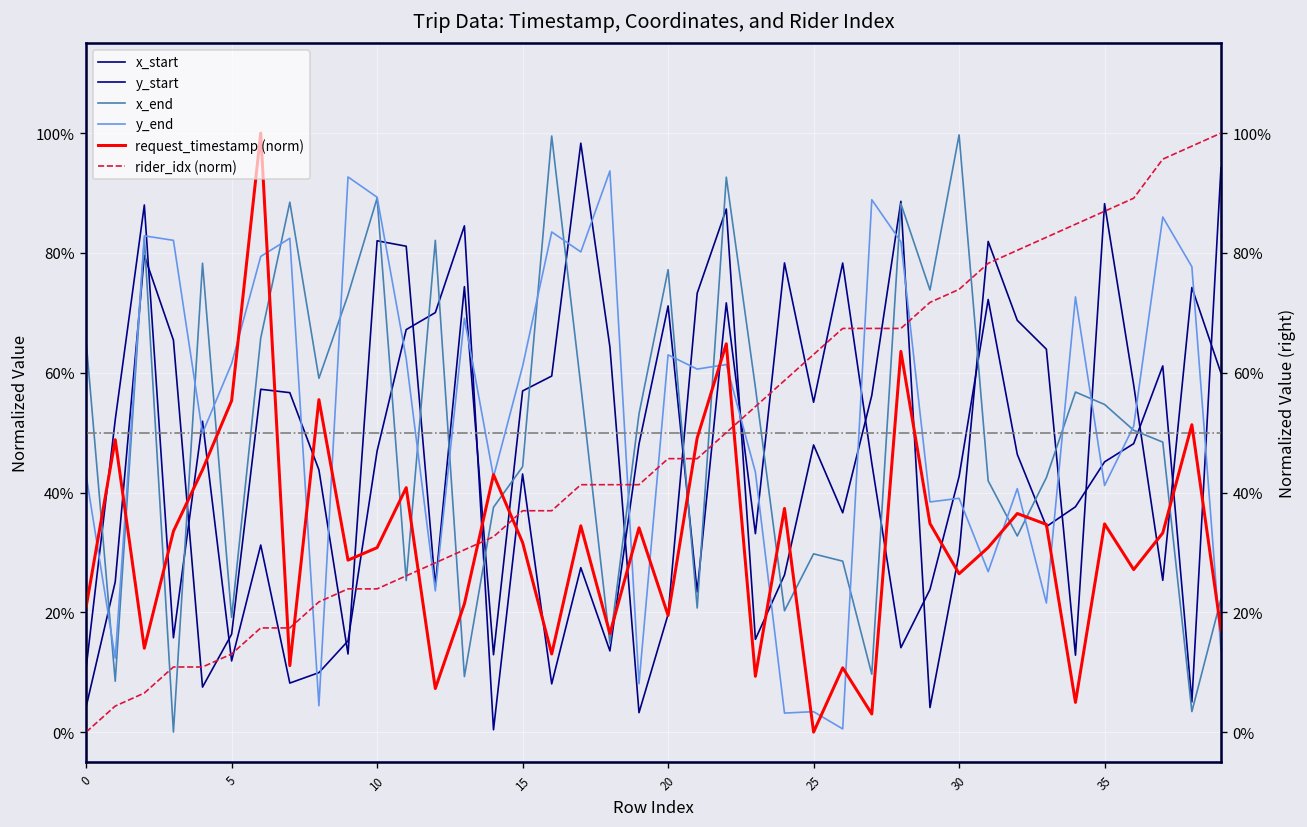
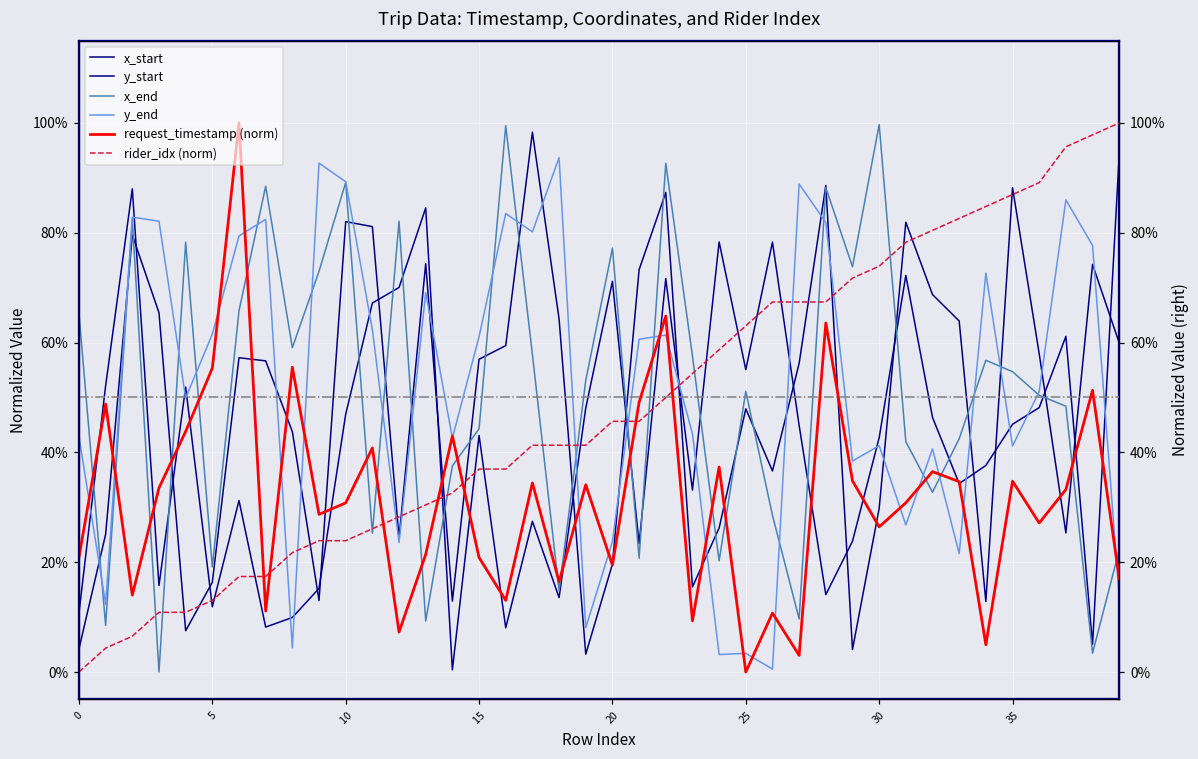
request_timestamp (norm), 15: 32% -> 21%
y_end, 20: 63% -> 24%
x_end, 25: 30% -> 51%
y_end, 30: 39% -> 41%
